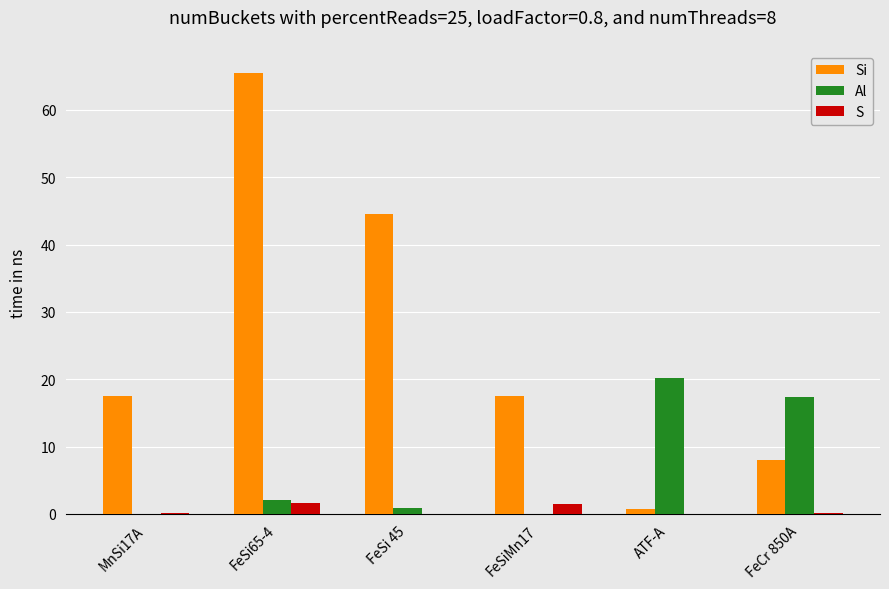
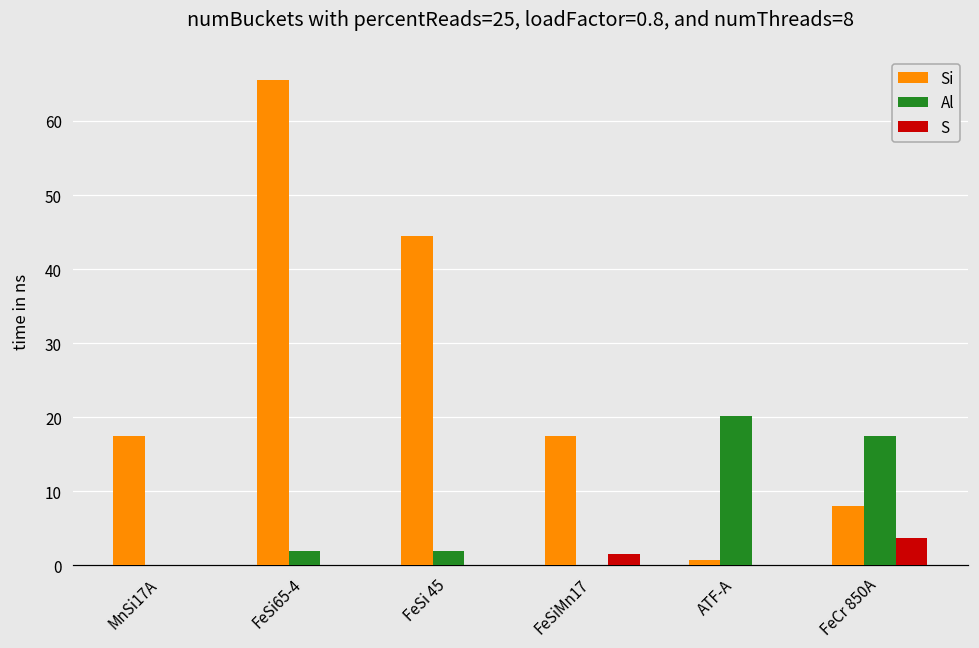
S, FeSi65-4: 2 -> 0
Al, FeSi 45: 1 -> 2
S, FeCr 850A: 0 -> 4
